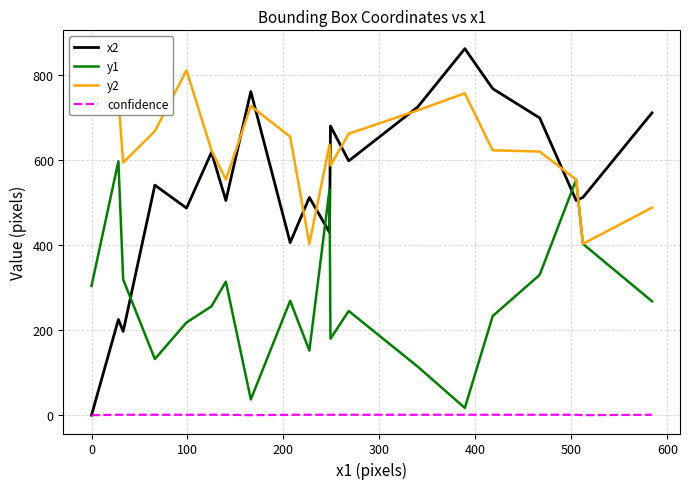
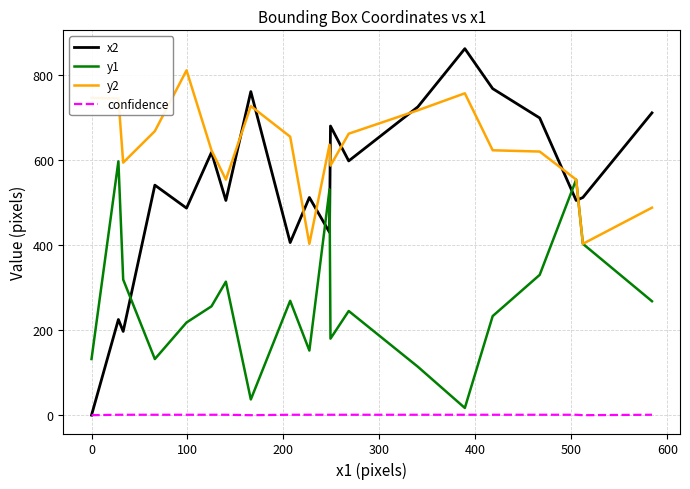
y1, 0: 300 -> 130
